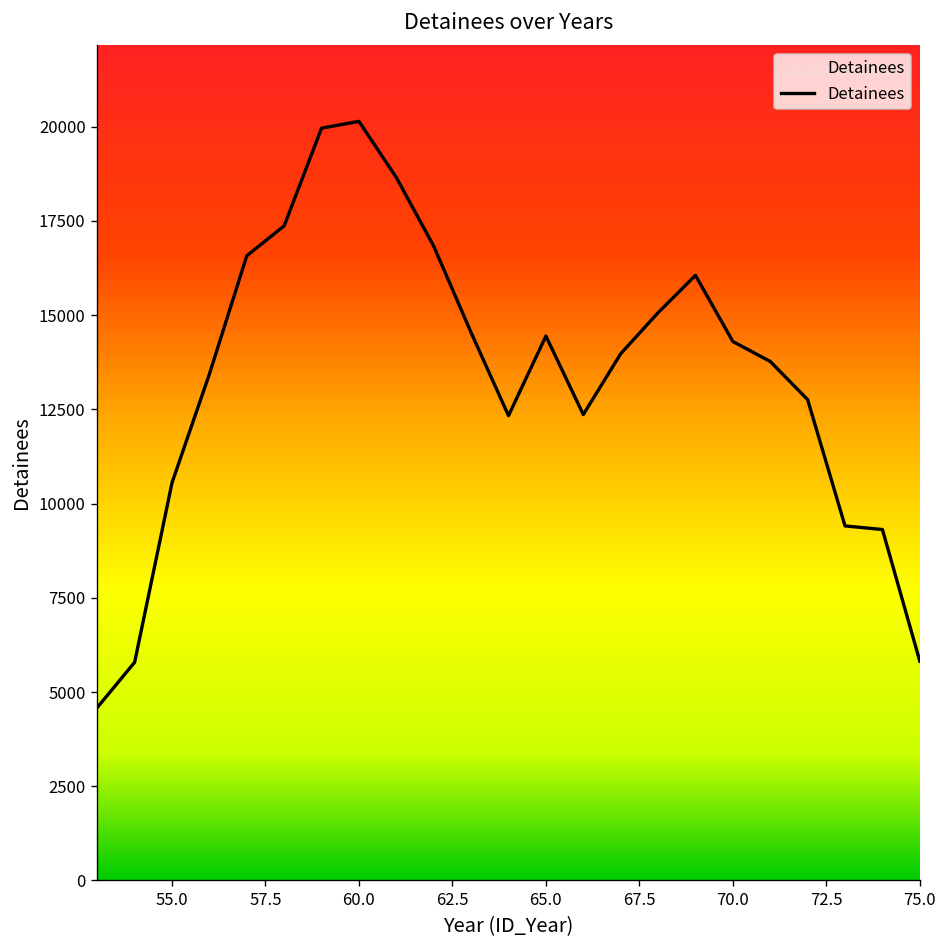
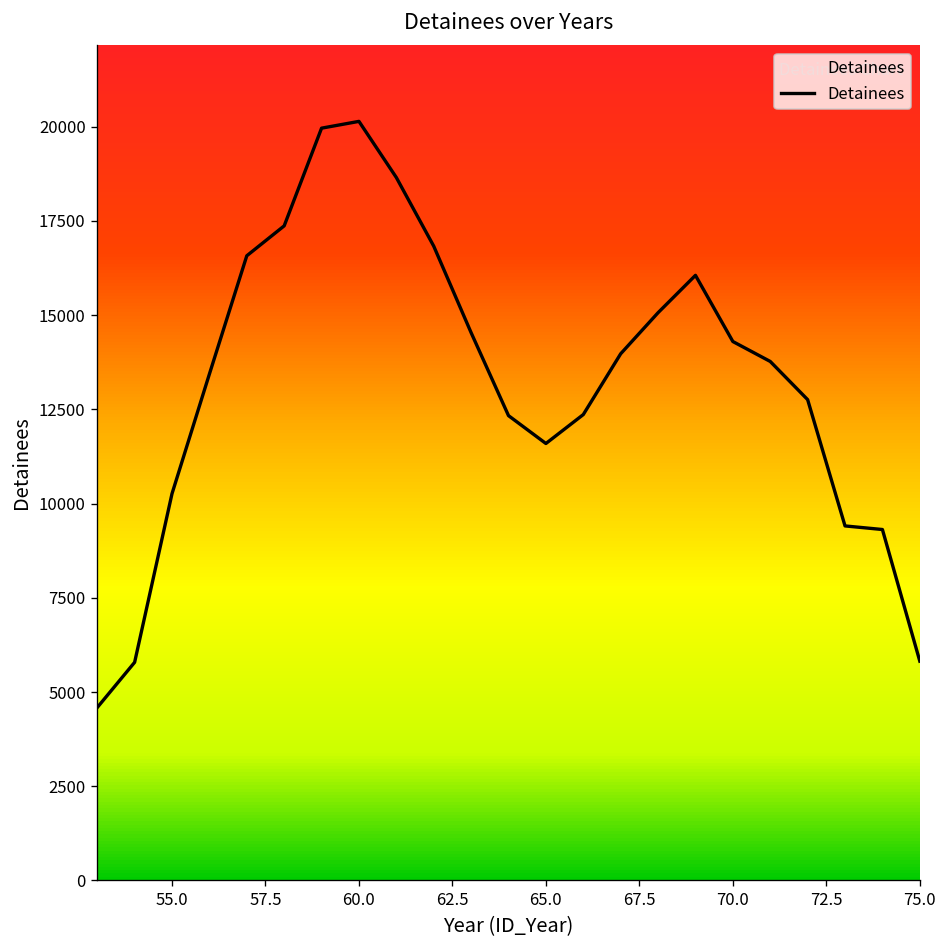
55.0: 10600 -> 10300
65.0: 14400 -> 11600
